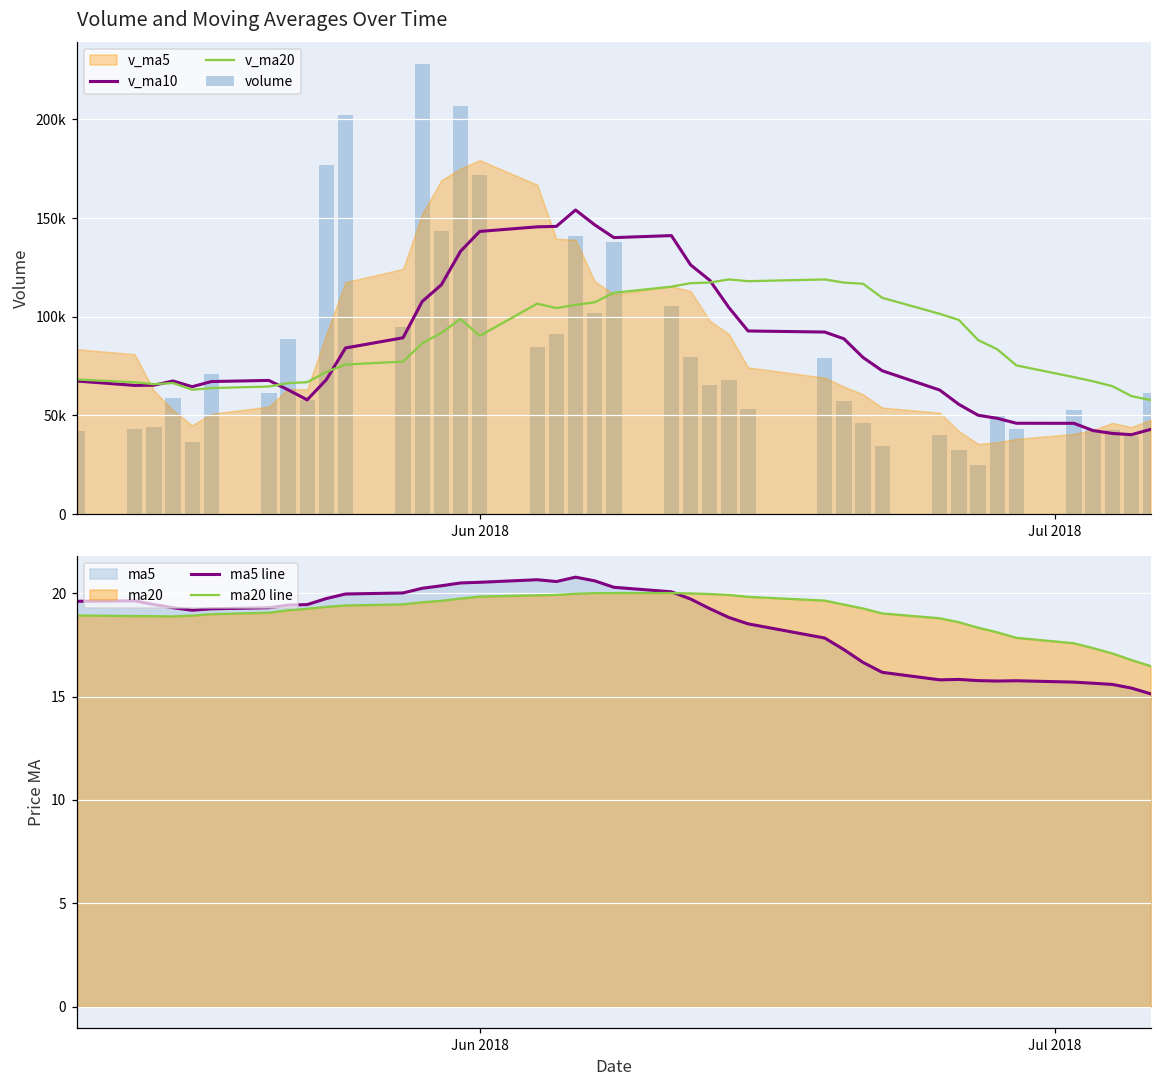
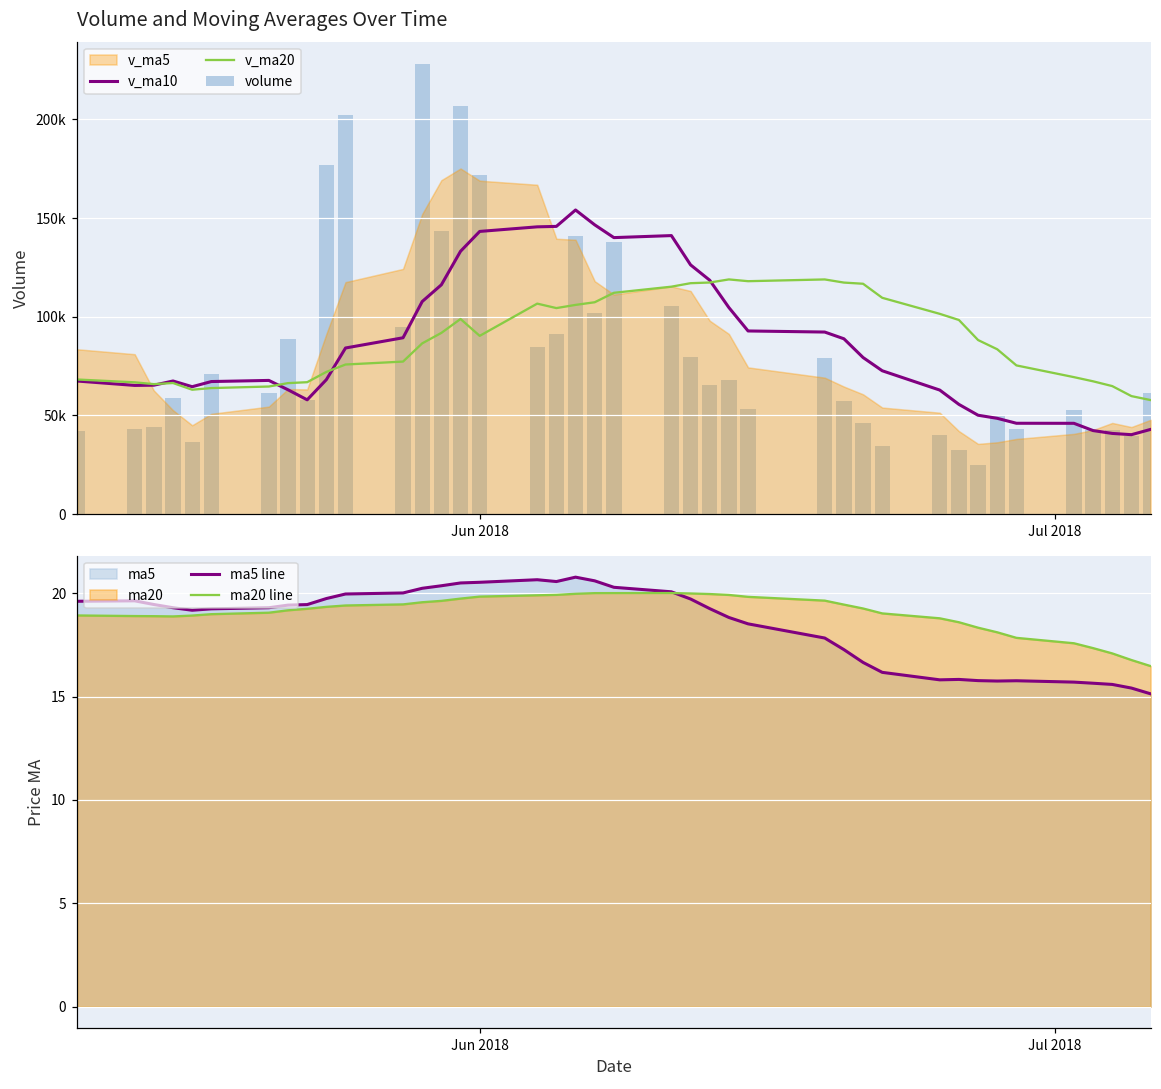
Volume and Moving Averages Over Time, v_ma5, Jun 2018: 179000 -> 169000
